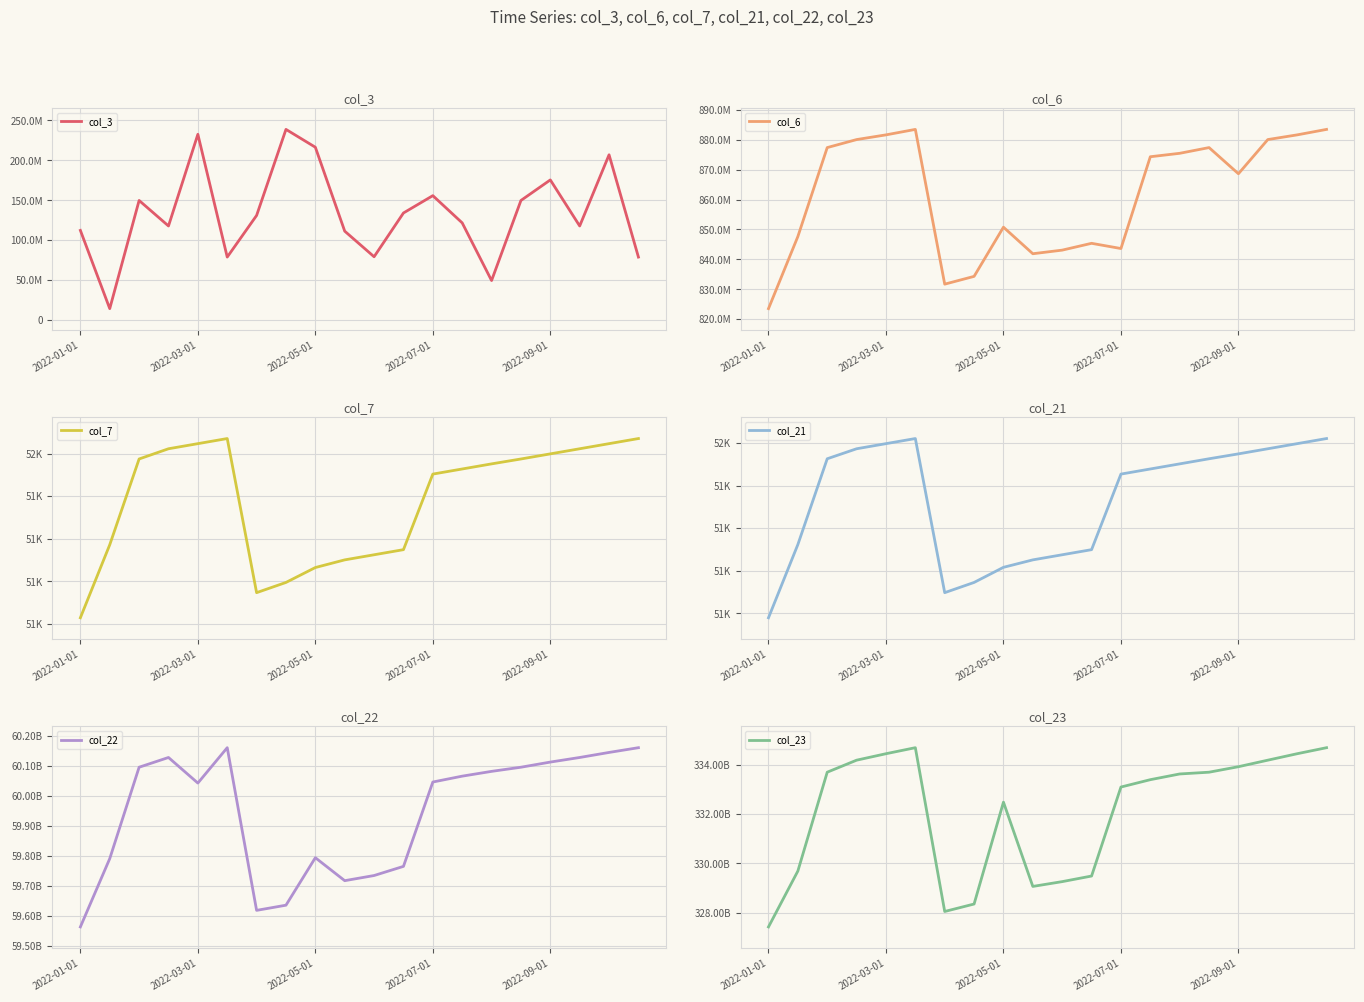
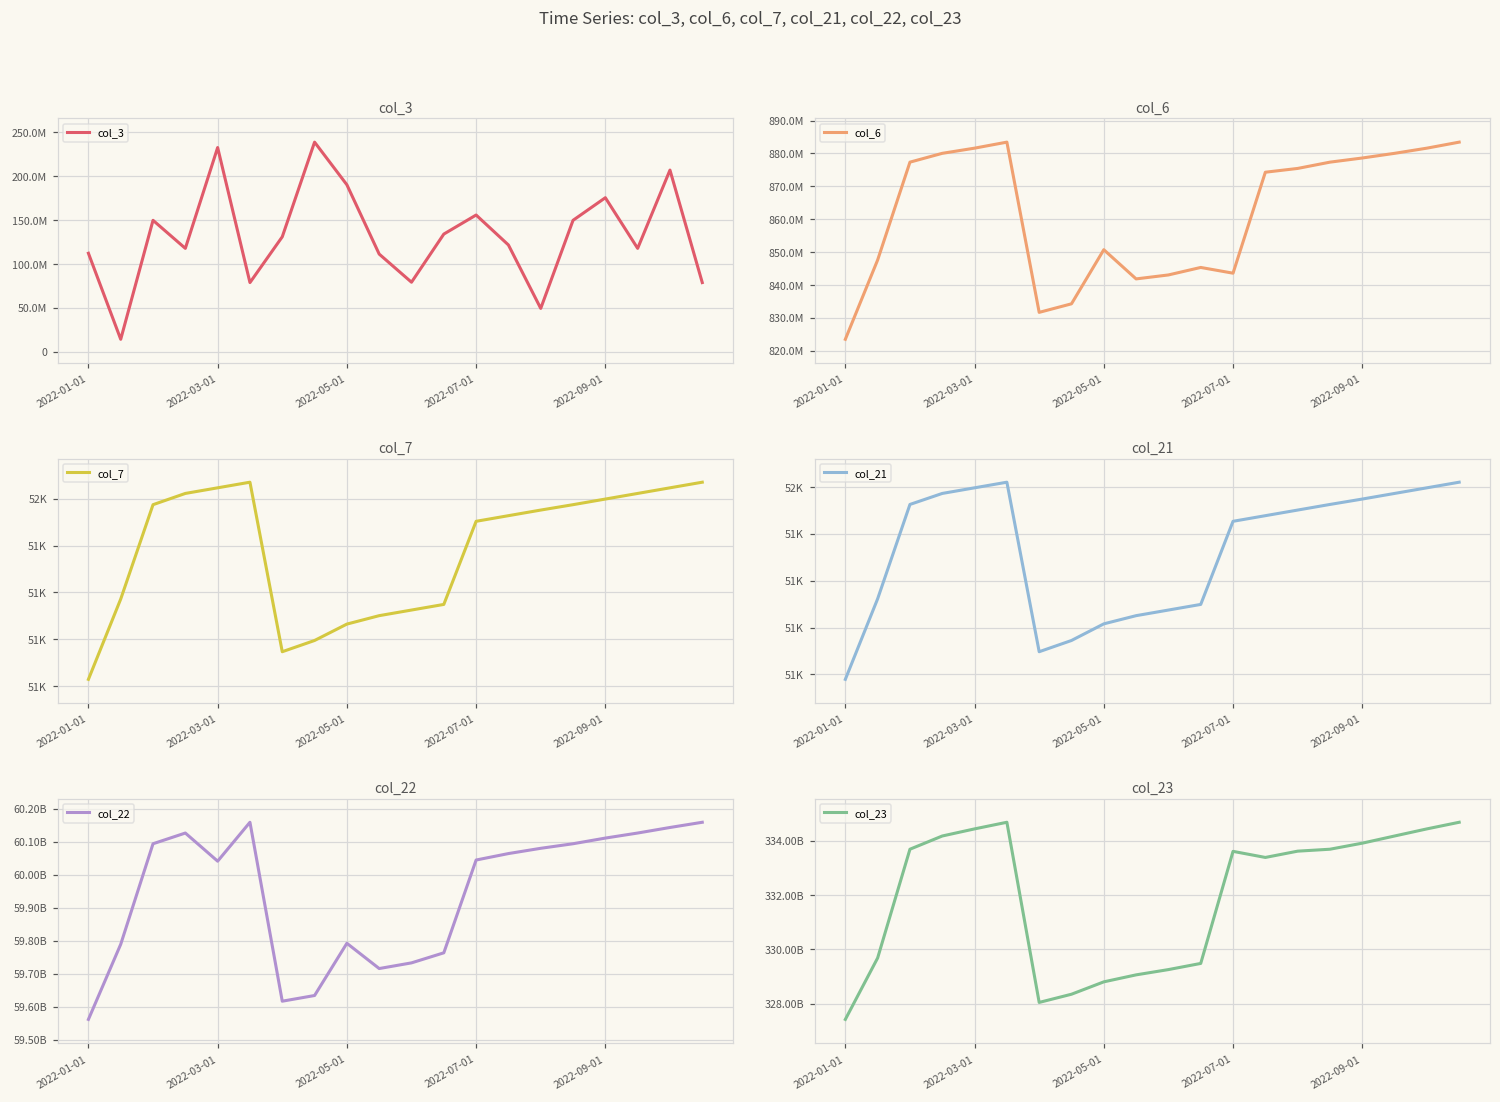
col_3, 2022-05-01: 220000000 -> 190000000
col_6, 2022-09-01: 869000000 -> 879000000
col_23, 2022-05-01: 332500000000 -> 328800000000
col_23, 2022-07-01: 333100000000 -> 333600000000
